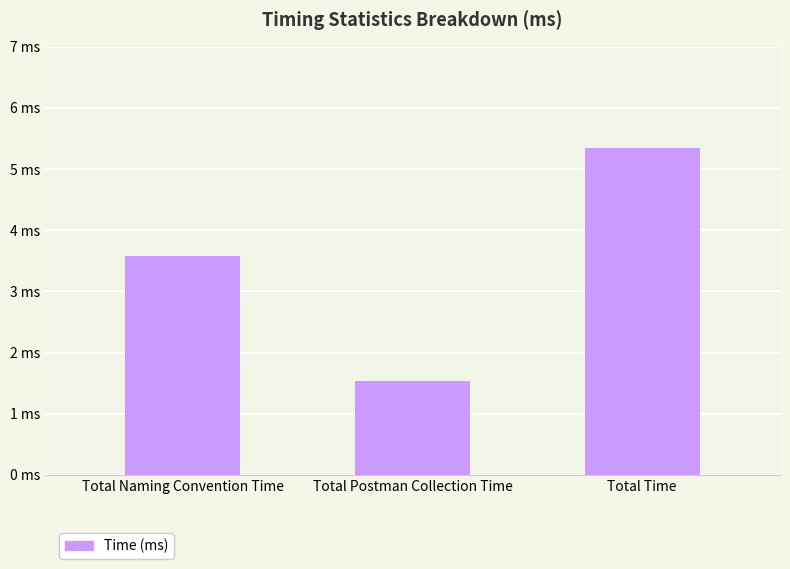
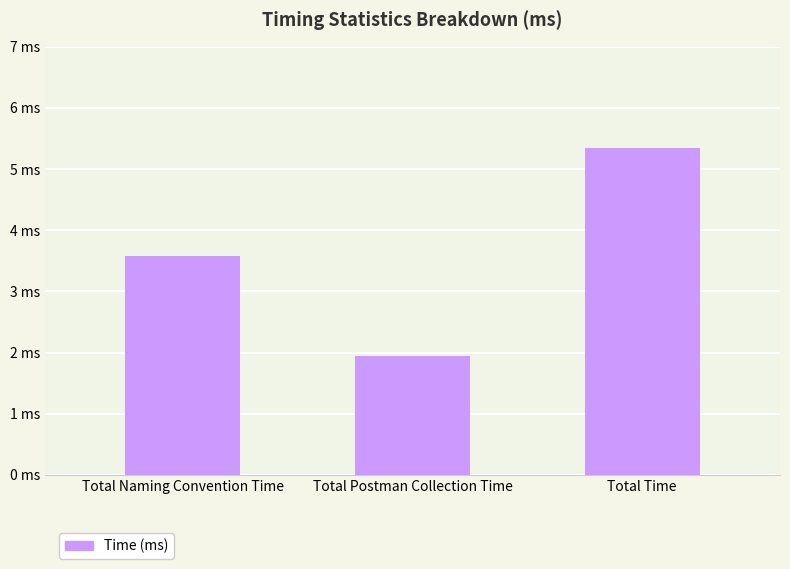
Total Postman Collection Time: 1.5 ms -> 2.0 ms
